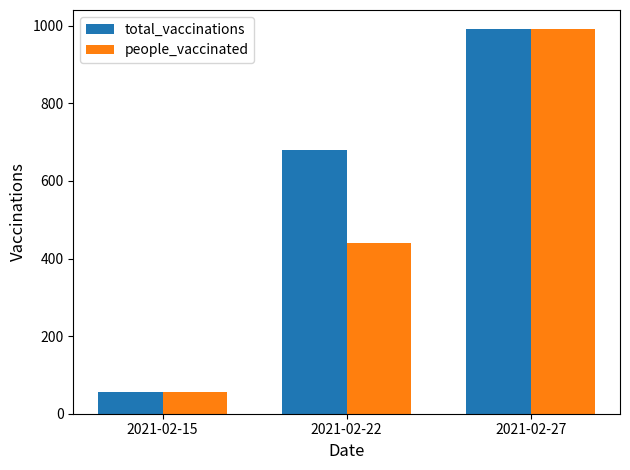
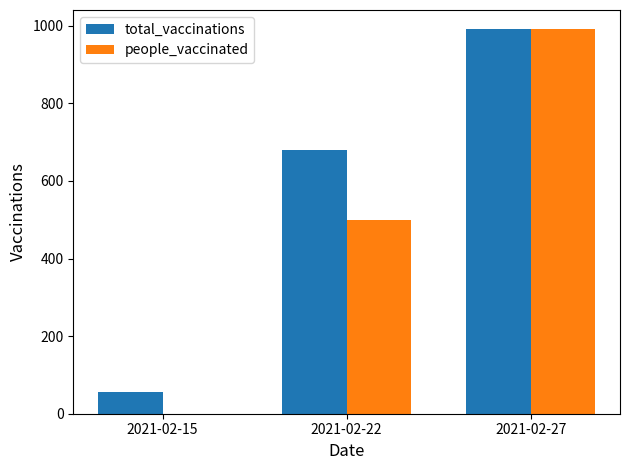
people_vaccinated, 2021-02-15: 60 -> 0
people_vaccinated, 2021-02-22: 440 -> 500
